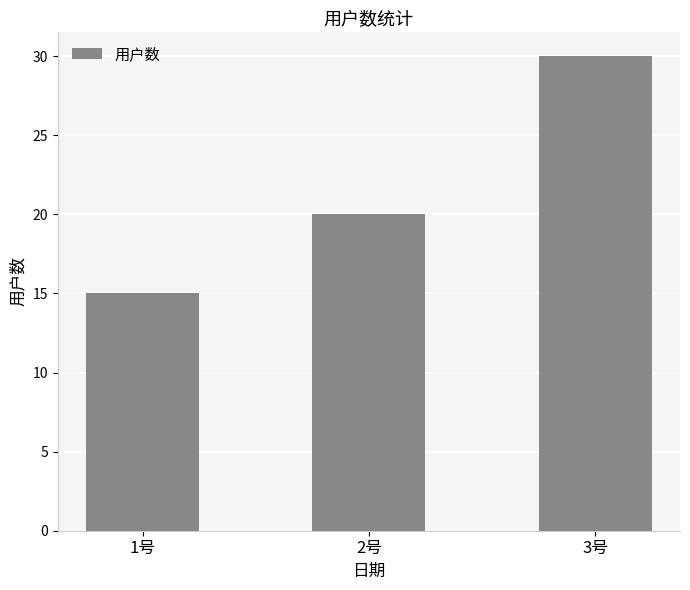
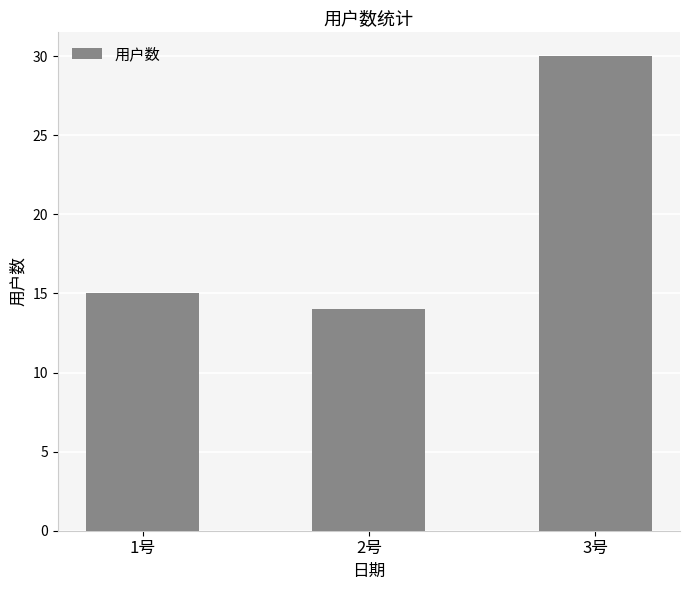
2号: 20 -> 14
